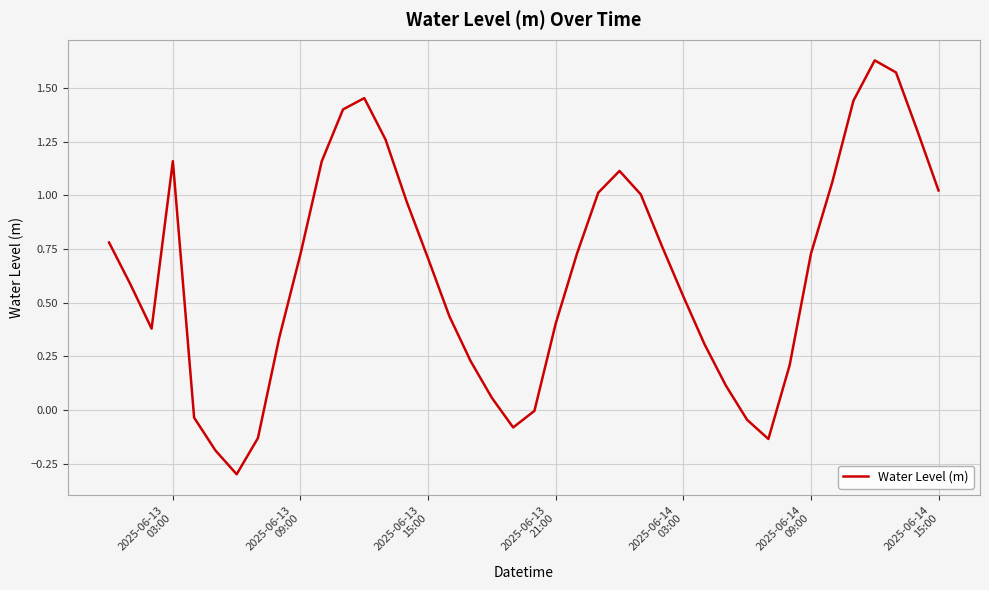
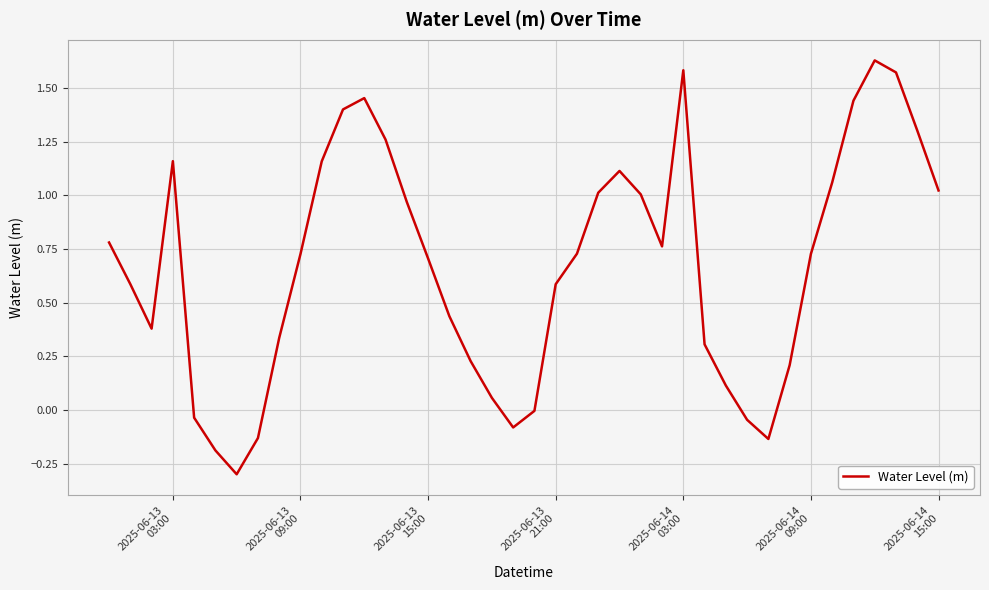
2025-06-13 21:00: 0.40 -> 0.59
2025-06-14 03:00: 0.53 -> 1.58
